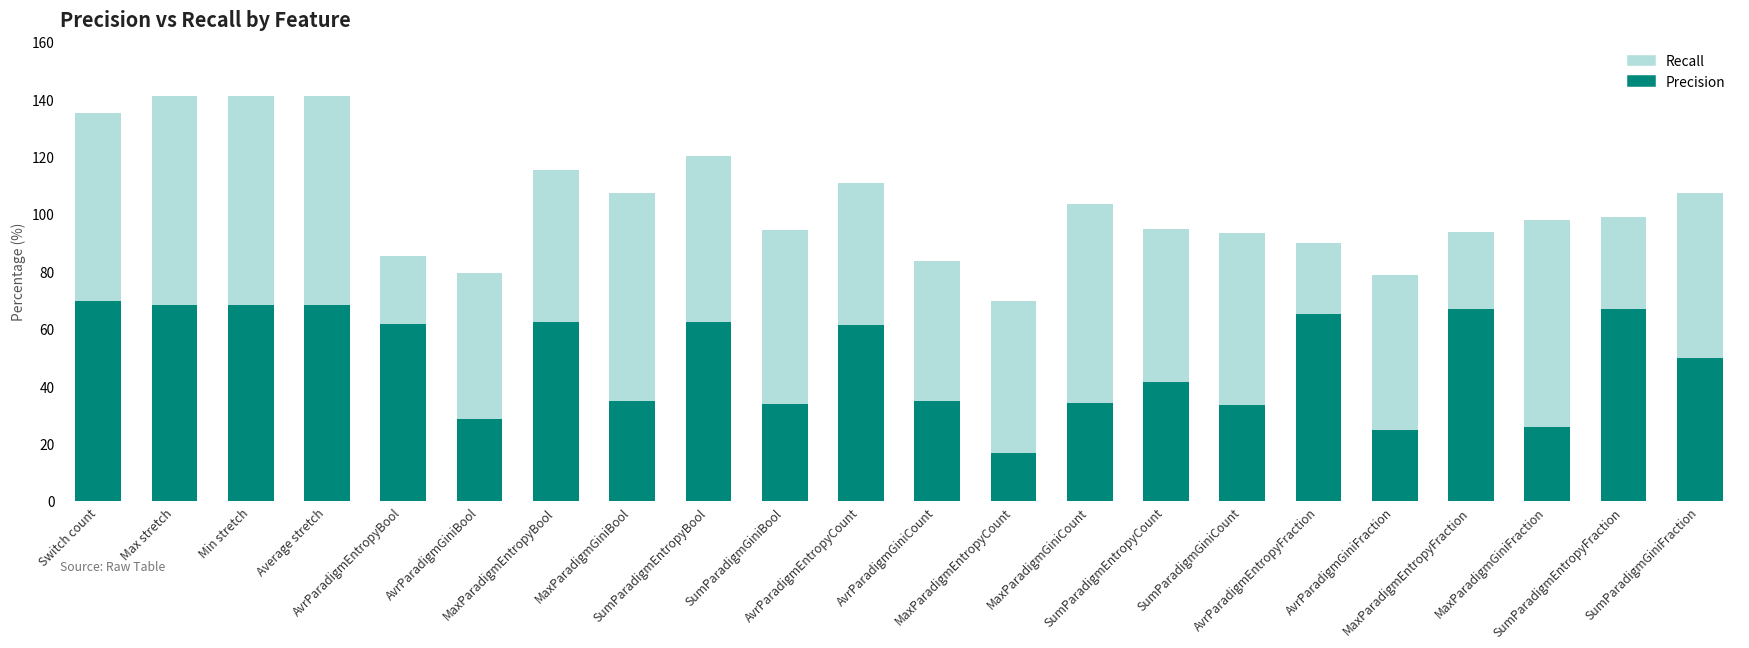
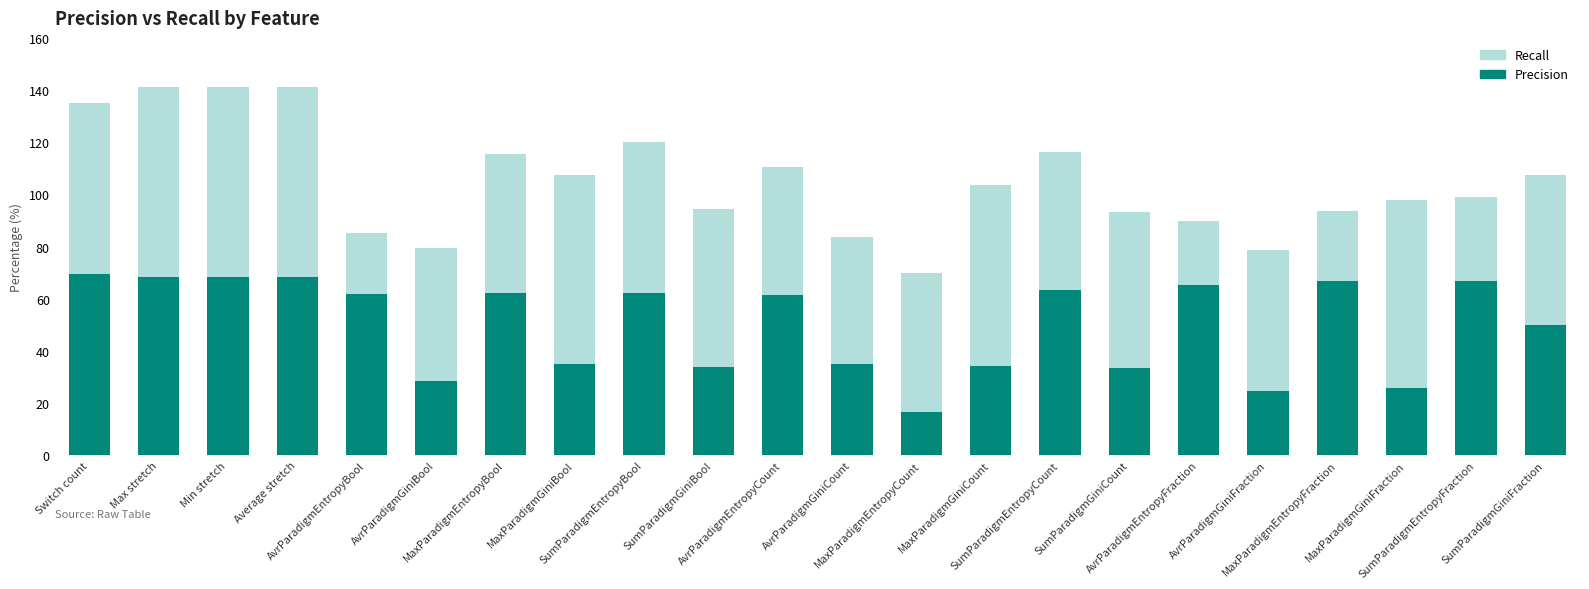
Precision, SumParadigmEntropyCount: 42 -> 63
